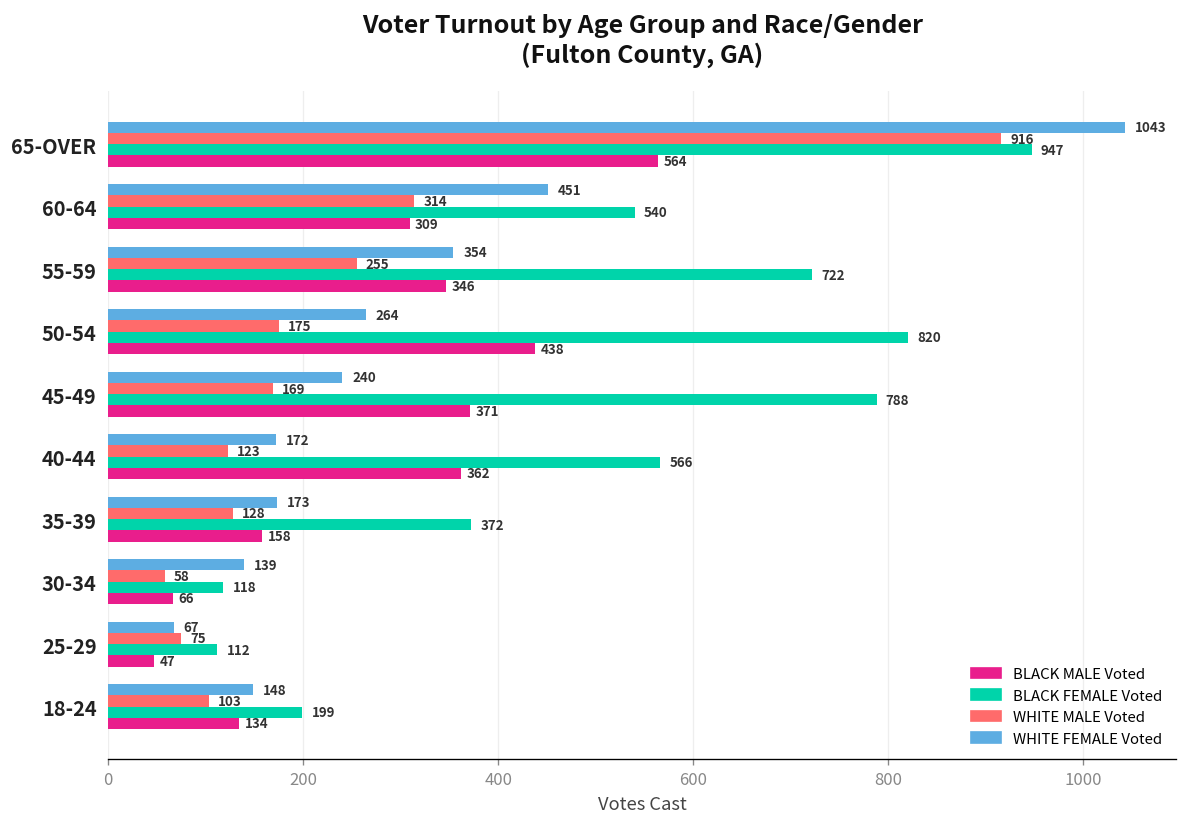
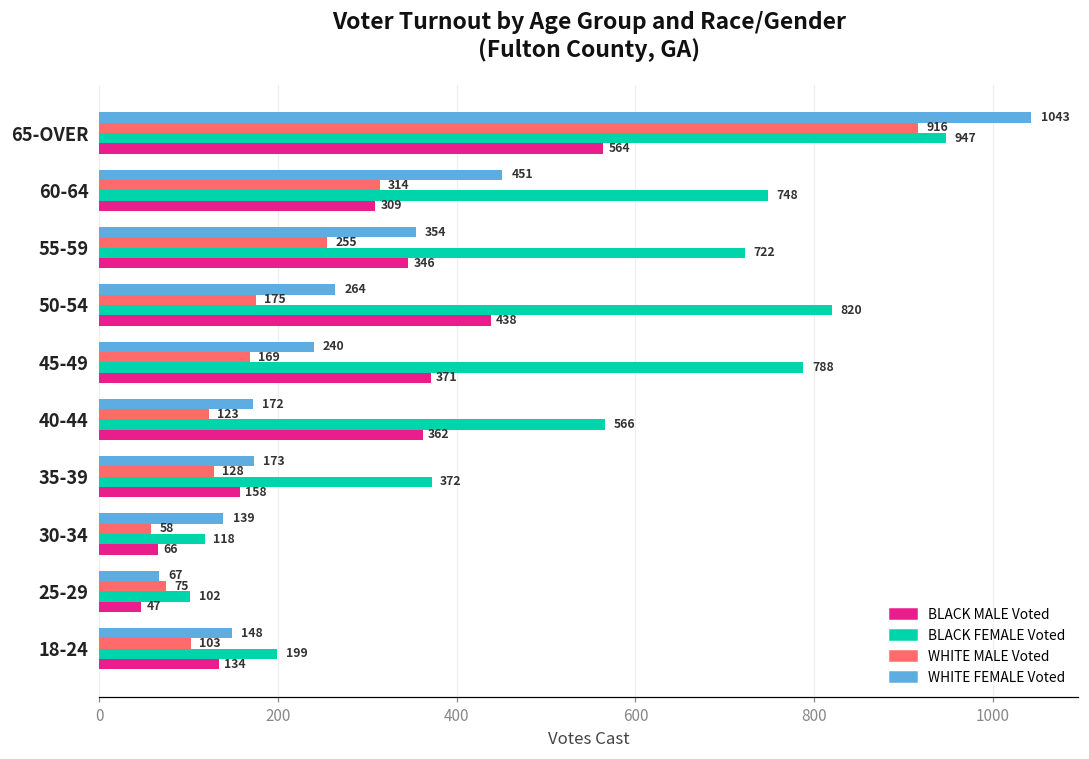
BLACK FEMALE Voted, 60-64: 540 -> 748
BLACK FEMALE Voted, 25-29: 112 -> 102
